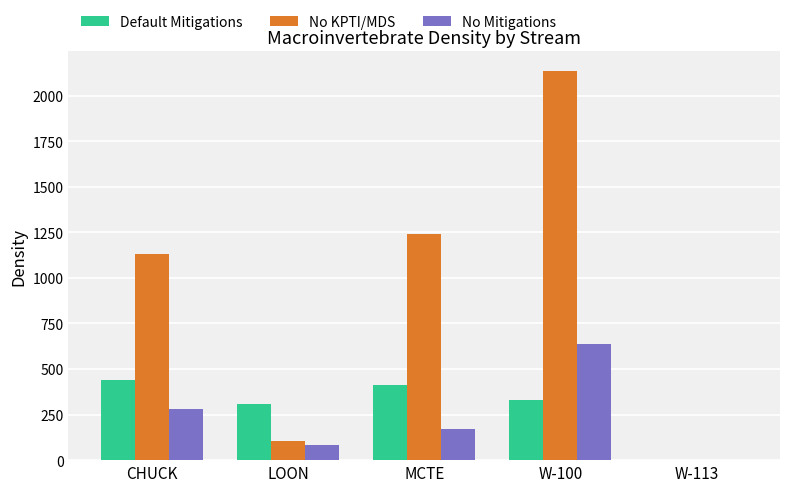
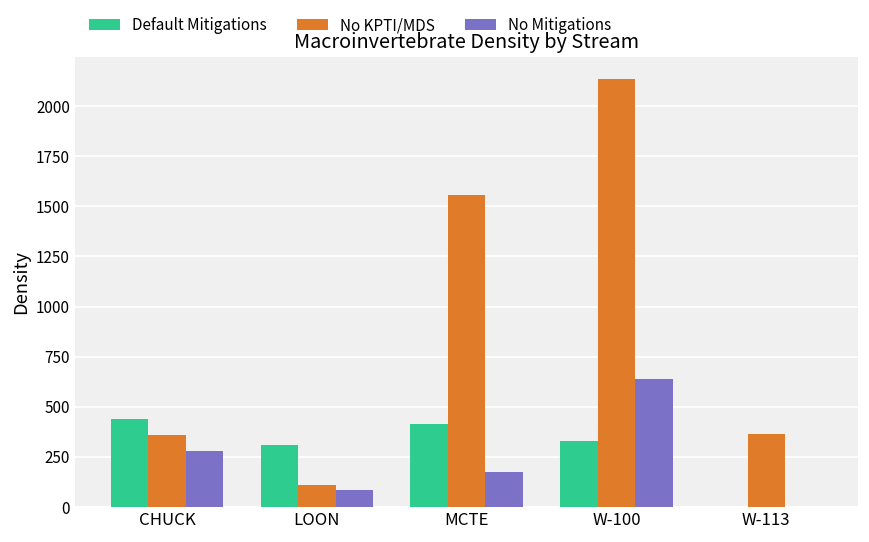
No KPTI/MDS, CHUCK: 1130 -> 360
No KPTI/MDS, MCTE: 1240 -> 1560
No KPTI/MDS, W-113: 0 -> 360
